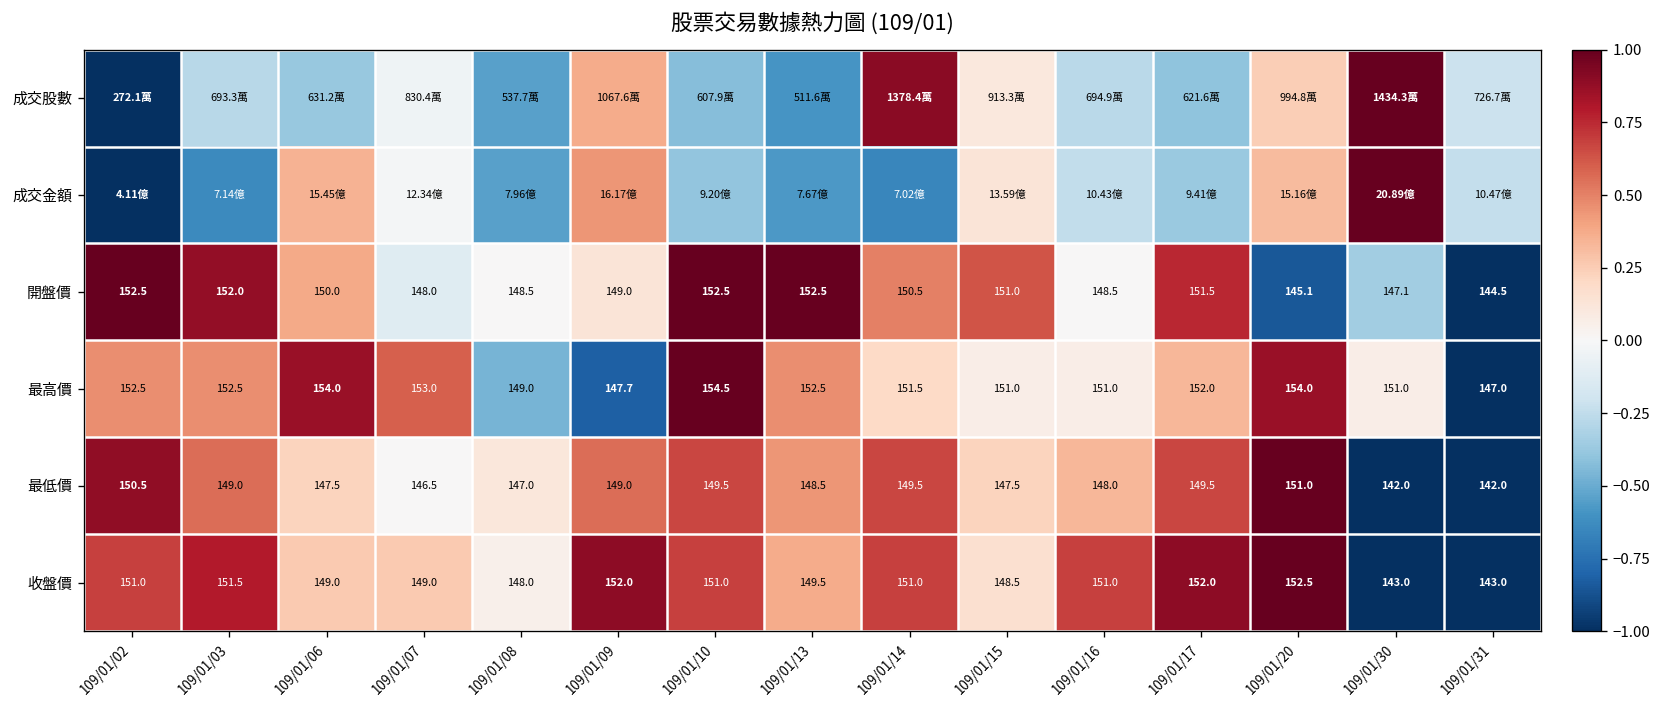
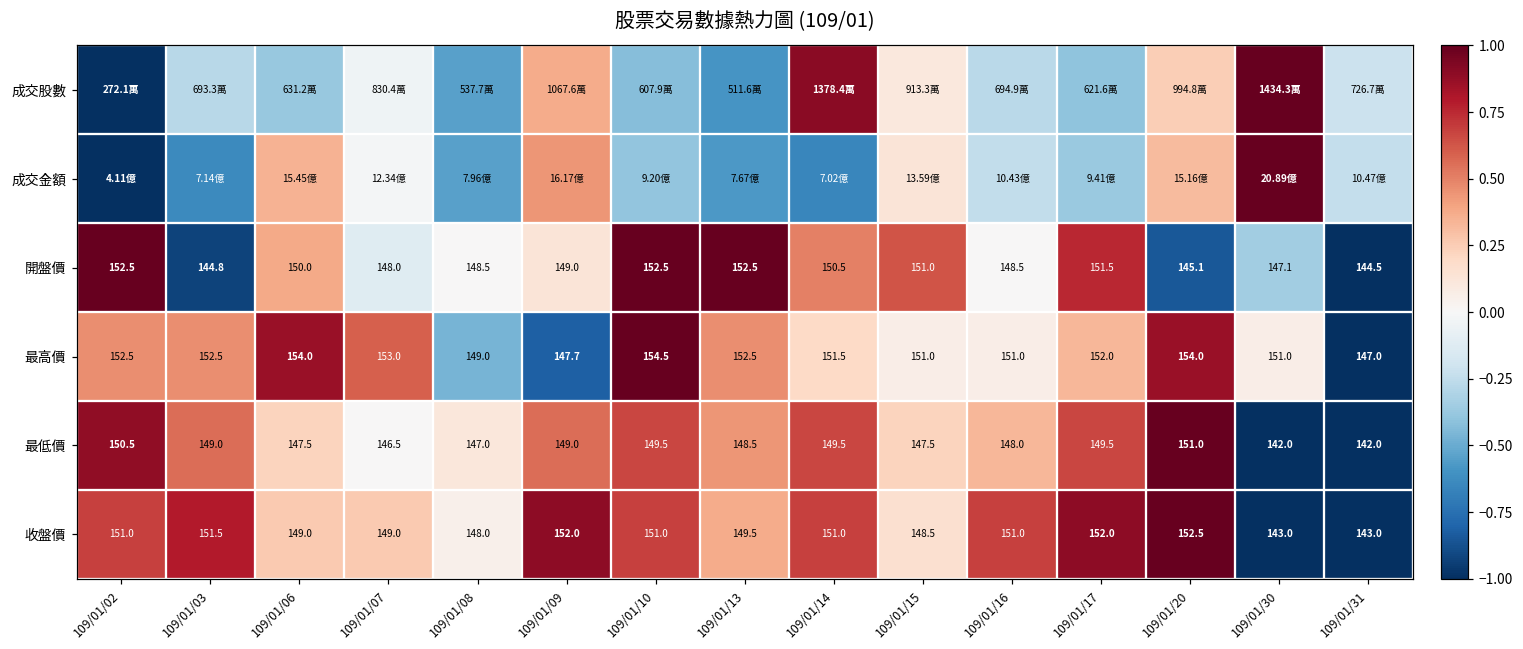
開盤價, 109/01/03: 152.0 -> 144.8
